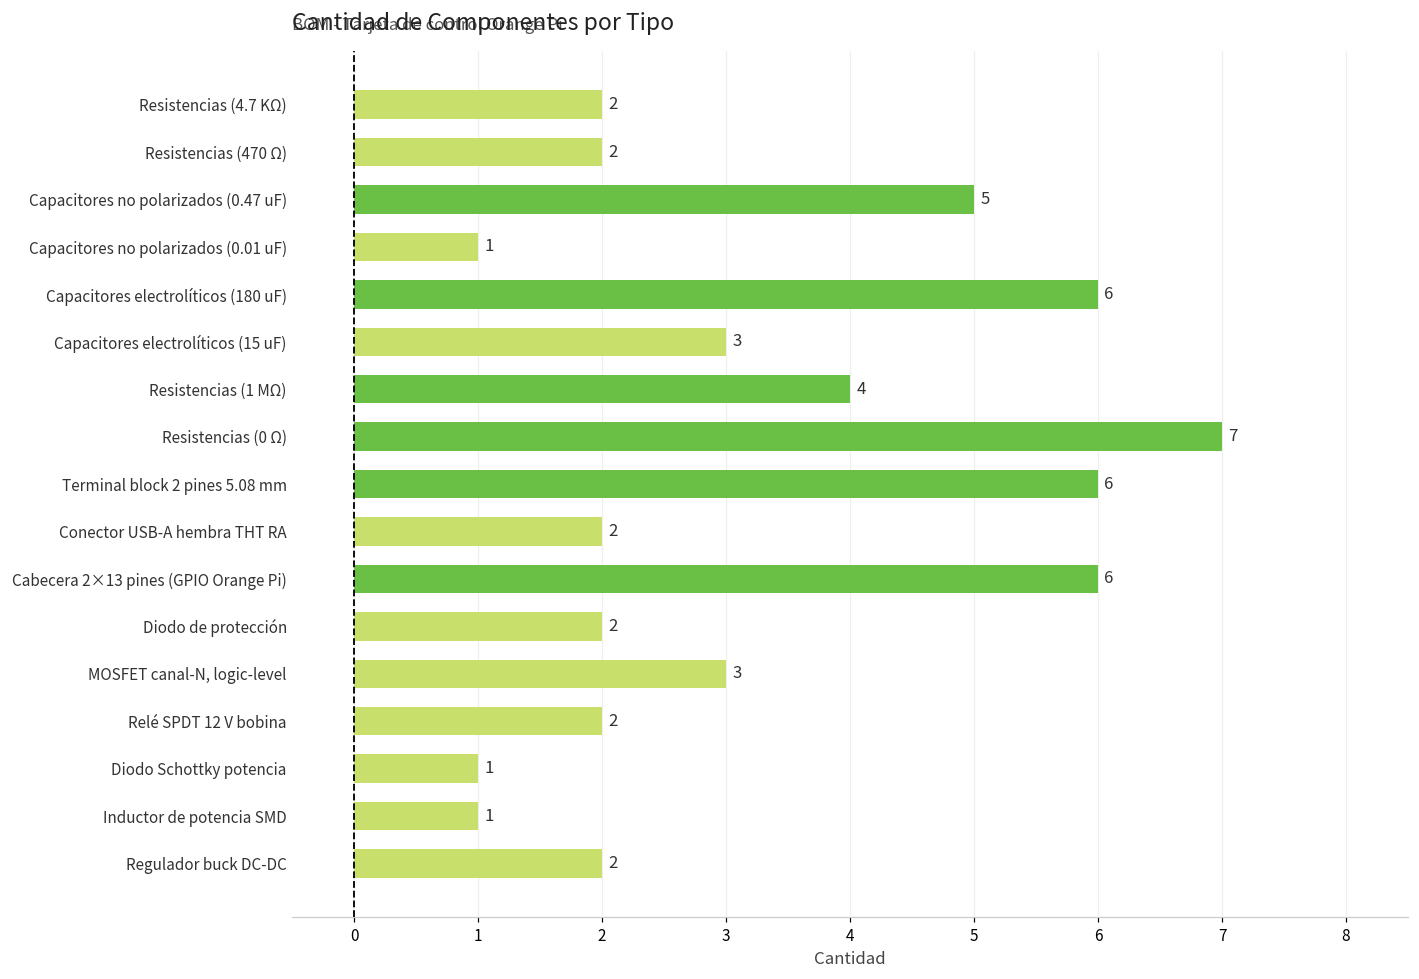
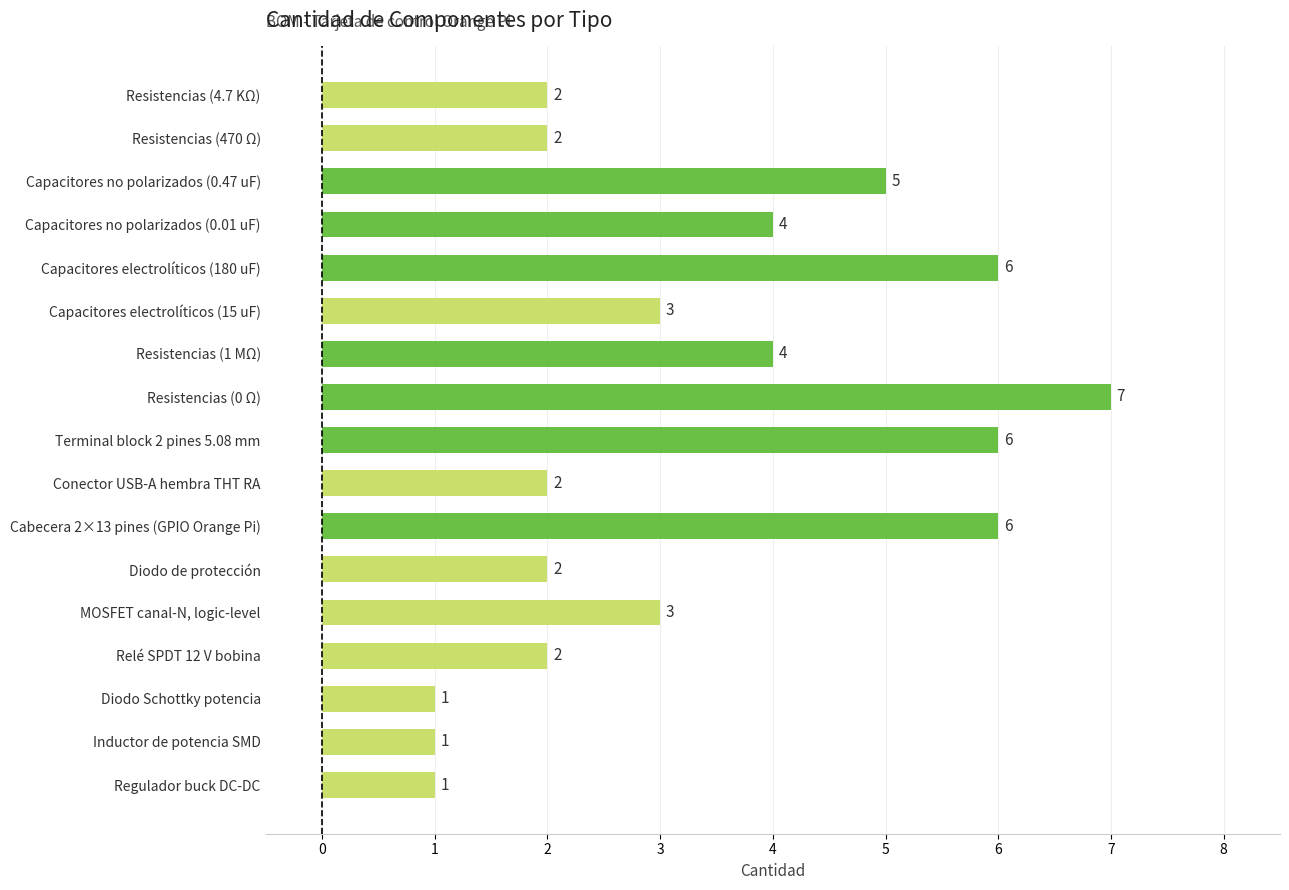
Capacitores no polarizados (0.01 uF): 1 -> 4
Regulador buck DC-DC: 2 -> 1
